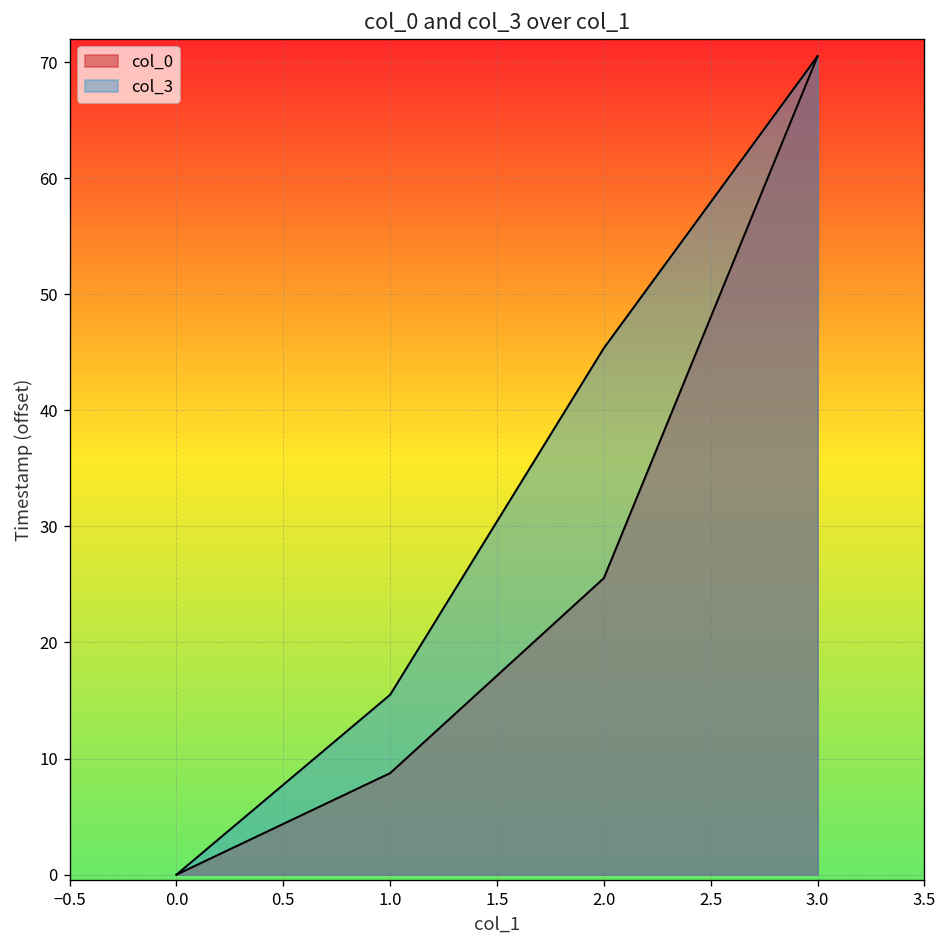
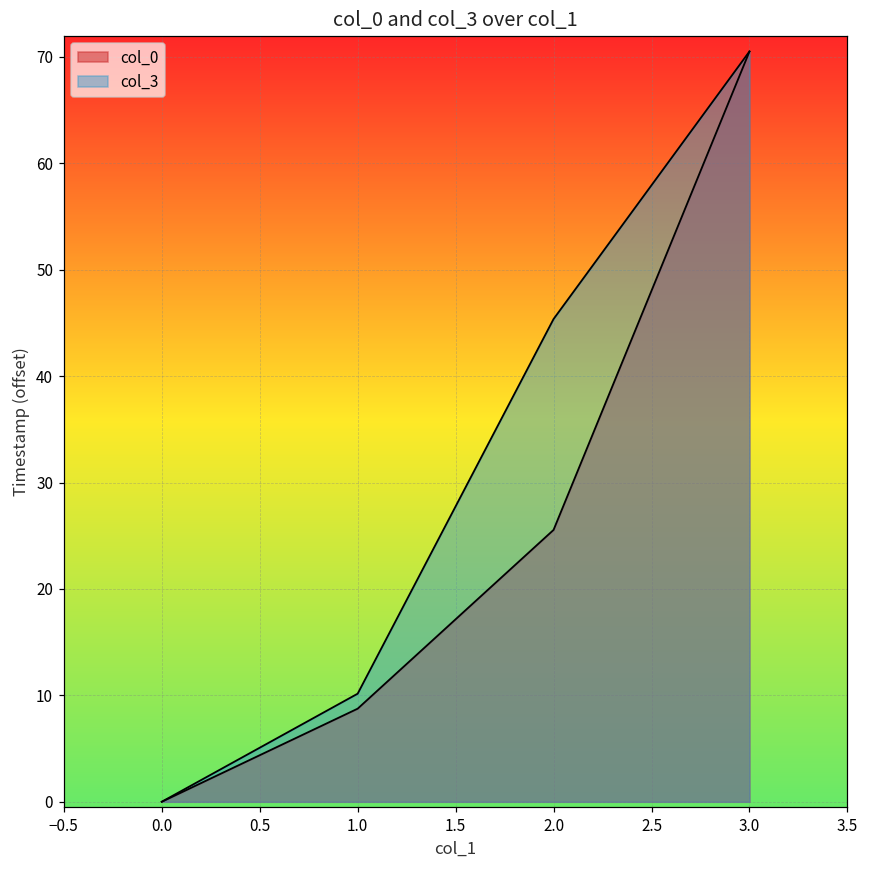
col_3, 1.0: 15 -> 10
